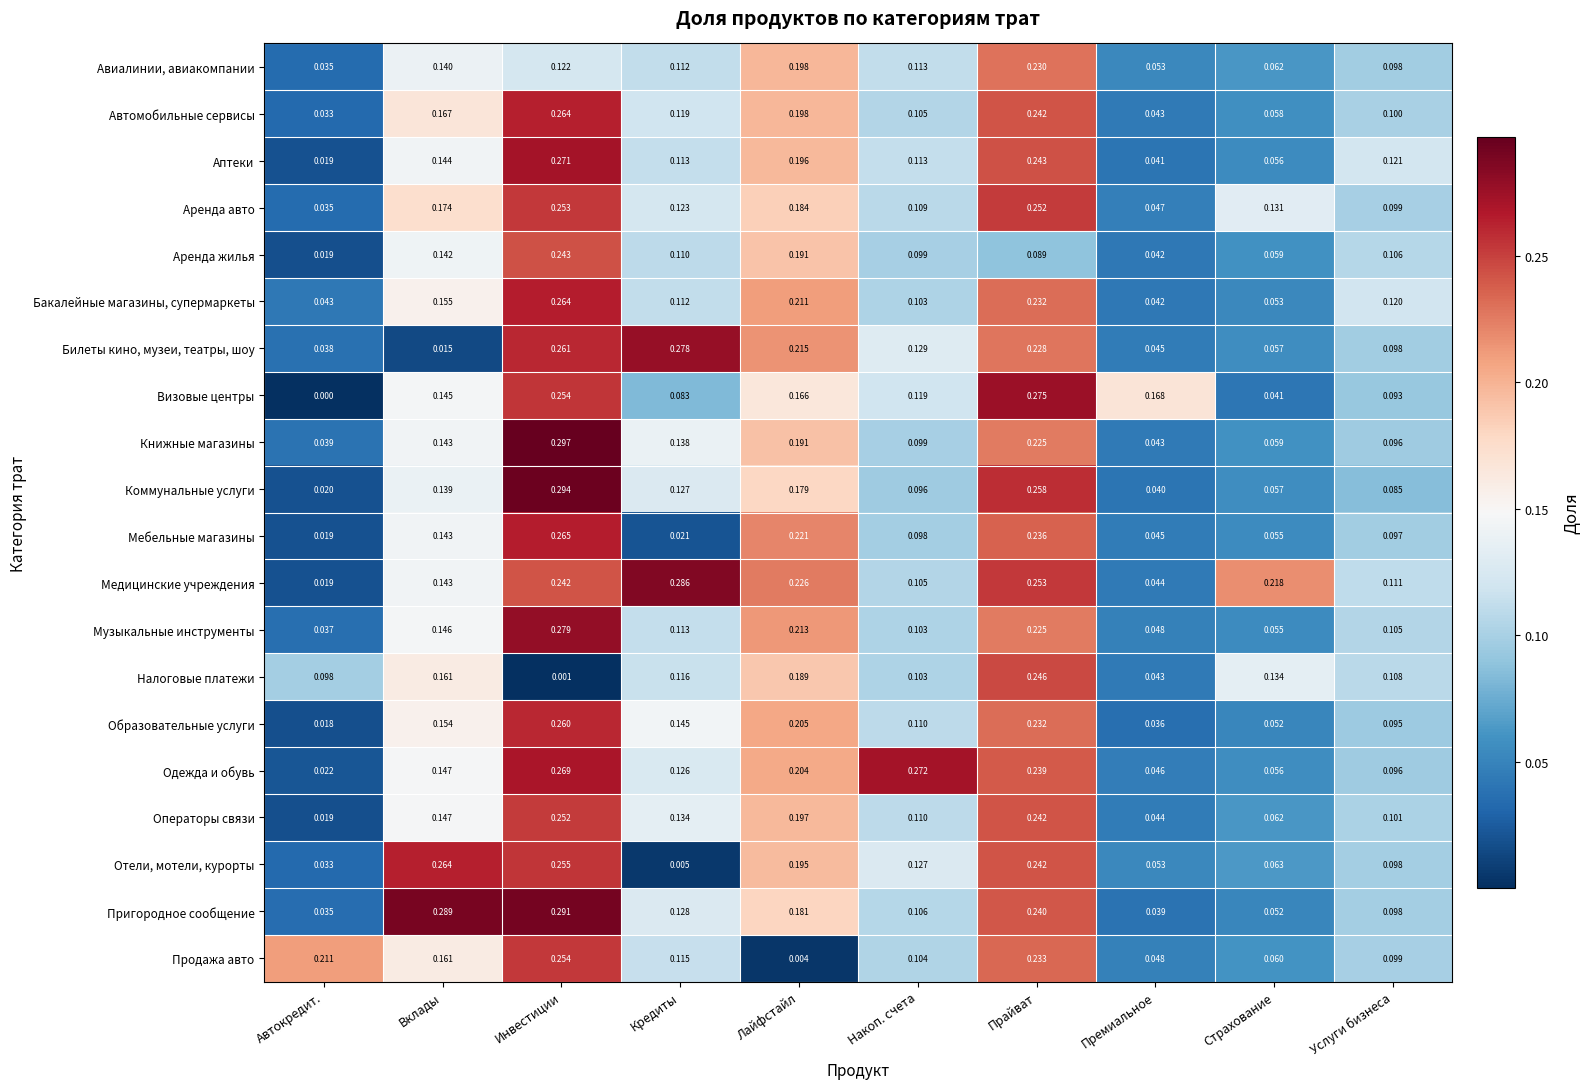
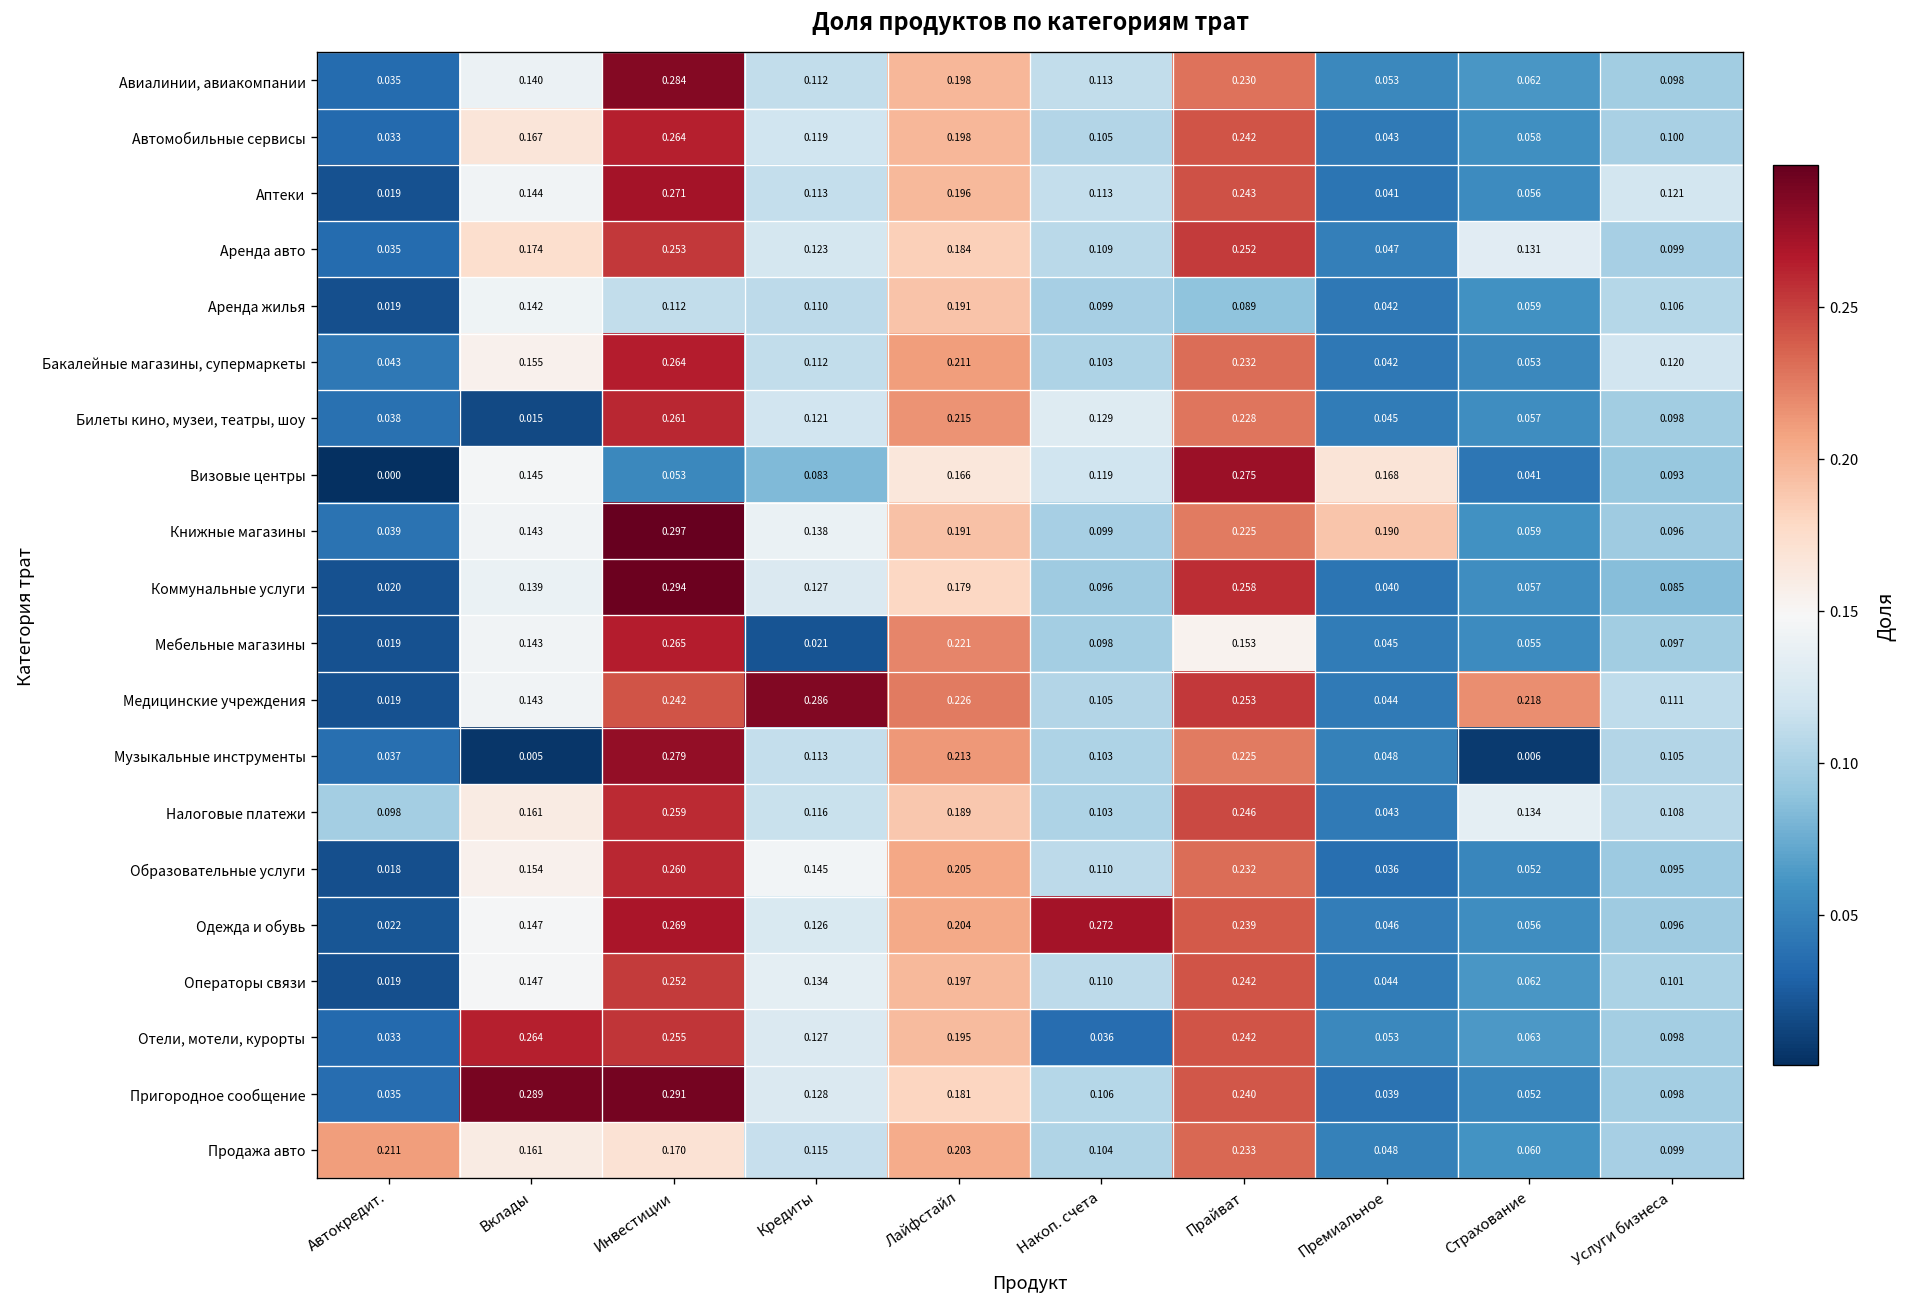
Авиалинии, авиакомпании, Инвестиции: 0.122 -> 0.284
Аренда жилья, Инвестиции: 0.243 -> 0.112
Билеты кино, музеи, театры, шоу, Кредиты: 0.278 -> 0.121
Визовые центры, Инвестиции: 0.254 -> 0.053
Книжные магазины, Премиальное: 0.043 -> 0.190
Мебельные магазины, Прайват: 0.236 -> 0.153
Музыкальные инструменты, Вклады: 0.146 -> 0.005
Музыкальные инструменты, Страхование: 0.055 -> 0.006
Налоговые платежи, Инвестиции: 0.001 -> 0.259
Отели, мотели, курорты, Кредиты: 0.005 -> 0.127
Отели, мотели, курорты, Накоп. счета: 0.127 -> 0.036
Продажа авто, Инвестиции: 0.254 -> 0.170
Продажа авто, Лайфстайл: 0.004 -> 0.203
